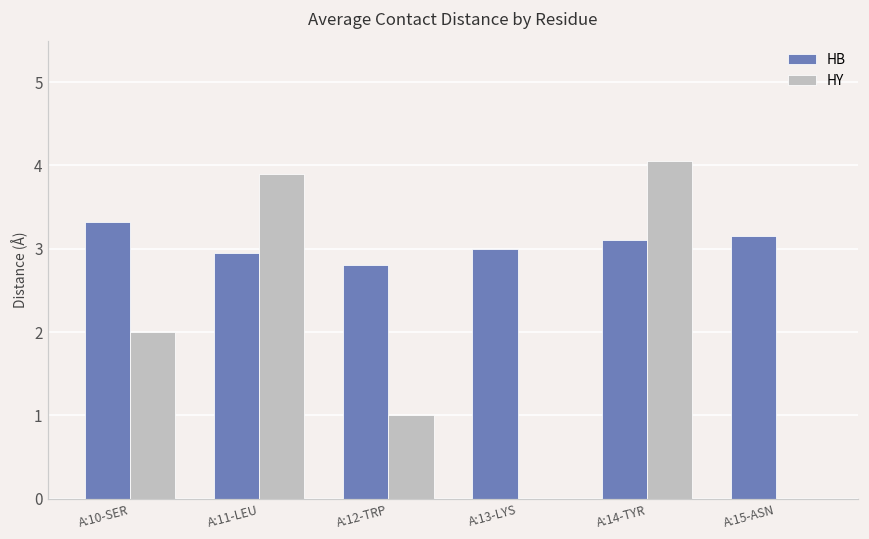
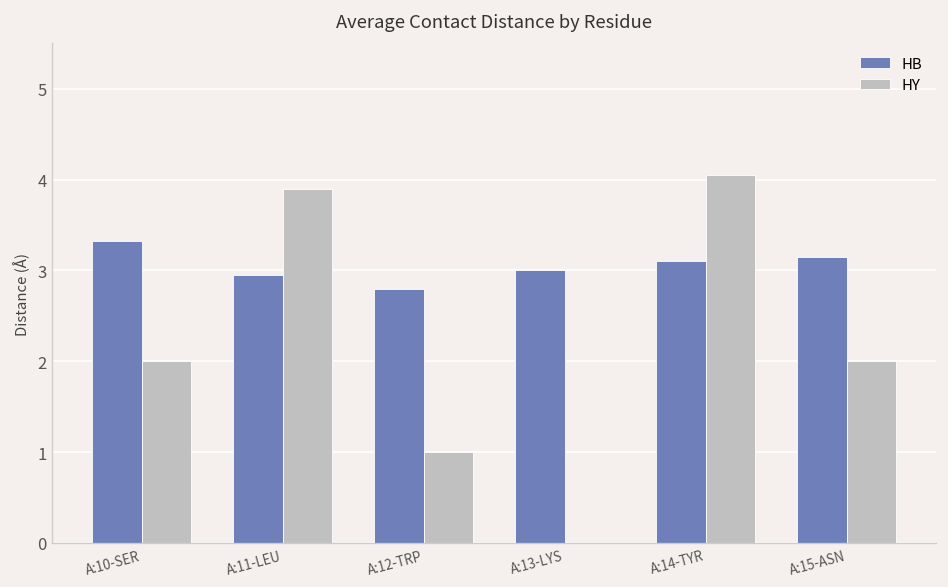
HY, A:15-ASN: 0 -> 2
